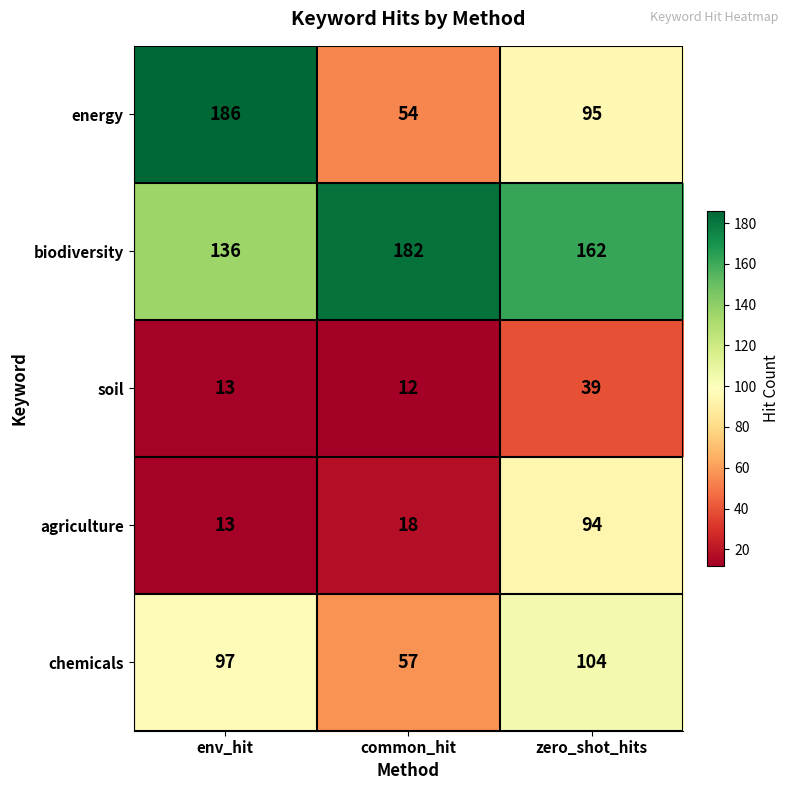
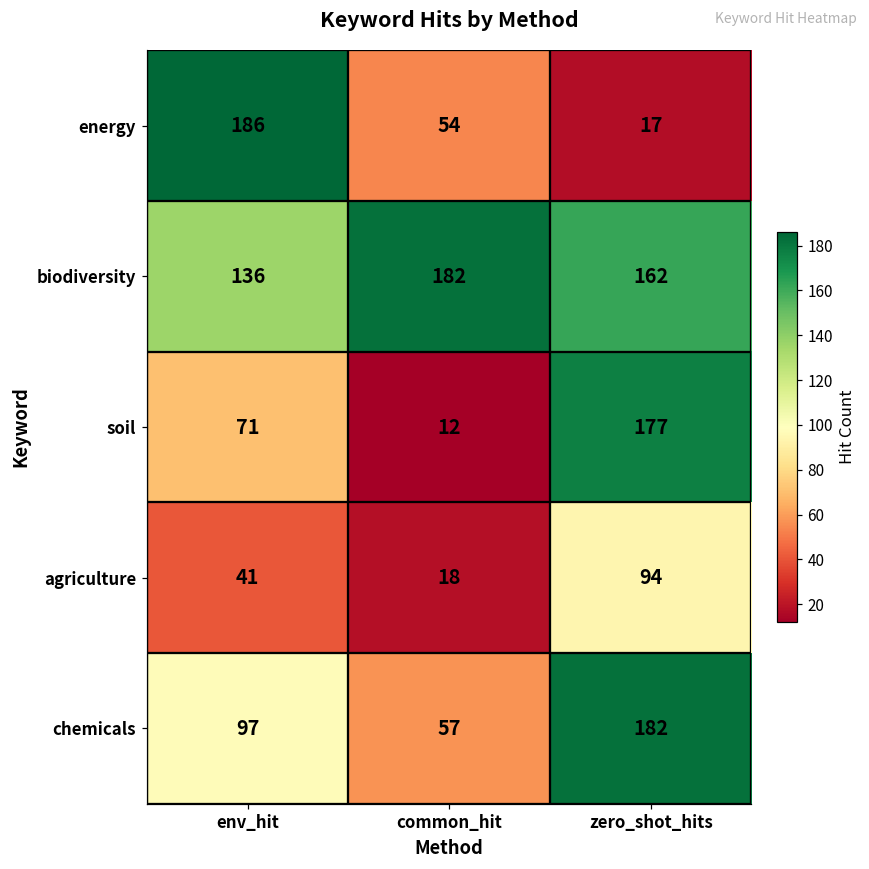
energy, zero_shot_hits: 95 -> 17
soil, env_hit: 13 -> 71
soil, zero_shot_hits: 39 -> 177
agriculture, env_hit: 13 -> 41
chemicals, zero_shot_hits: 104 -> 182
